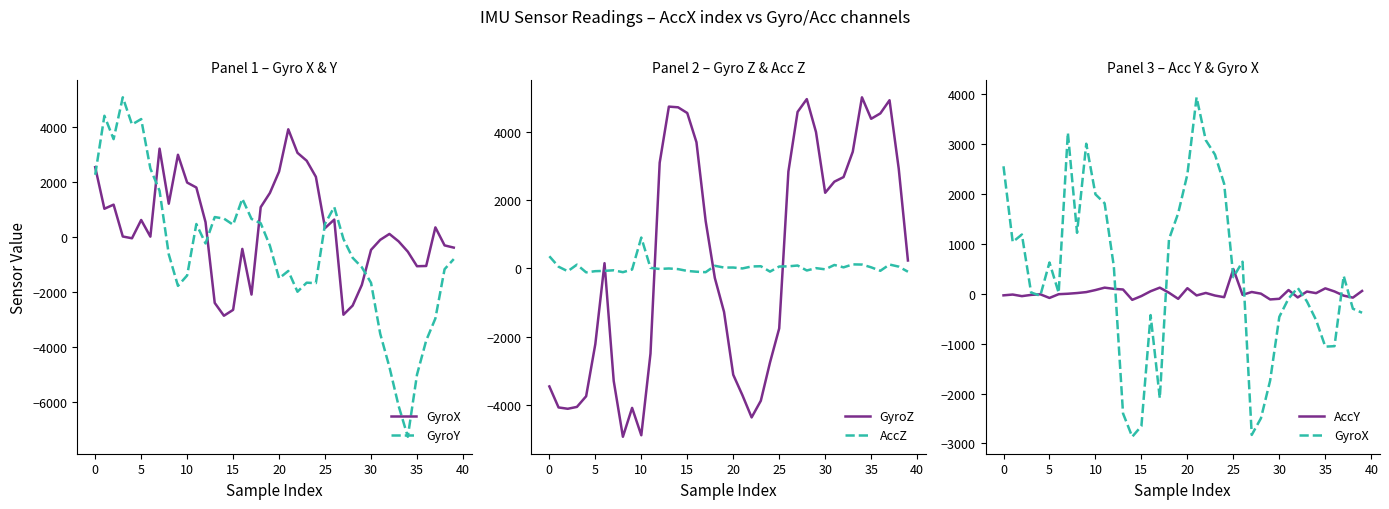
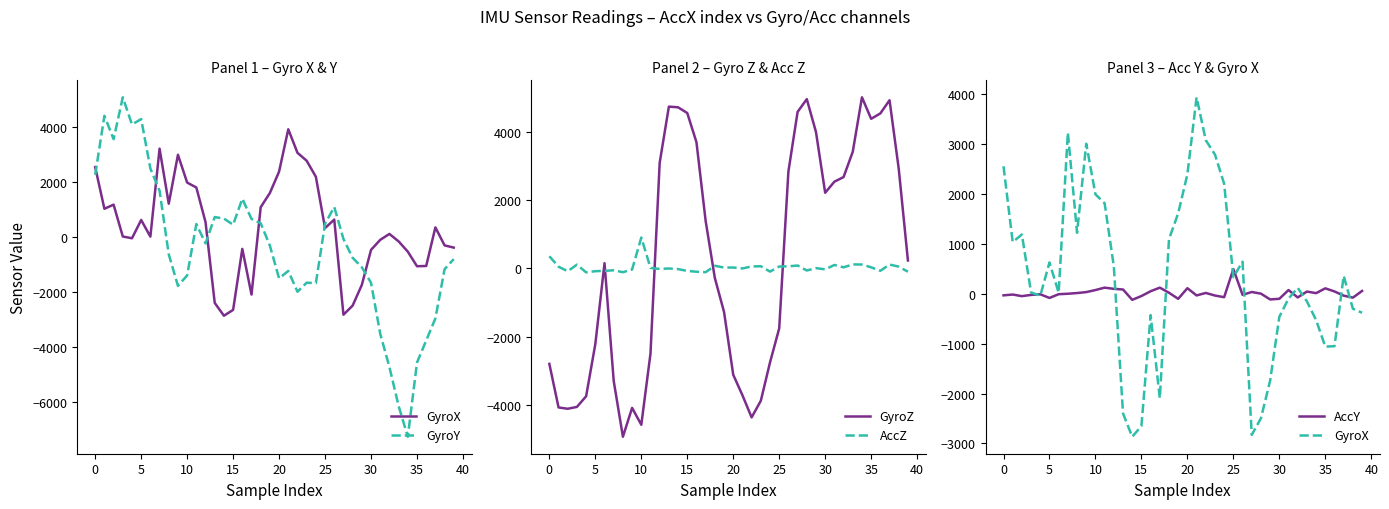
Panel 1 – Gyro X & Y, GyroY, 35: -5000 -> -4600
Panel 2 – Gyro Z & Acc Z, GyroZ, 0: -3500 -> -2800
Panel 2 – Gyro Z & Acc Z, GyroZ, 10: -4900 -> -4600
